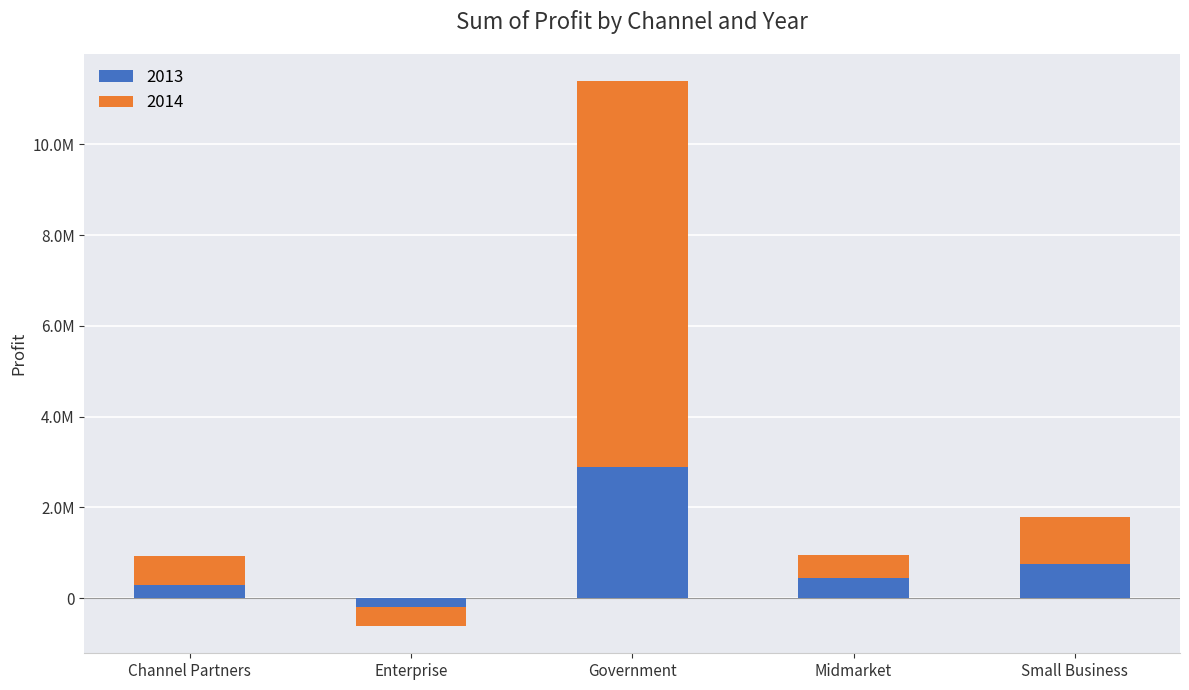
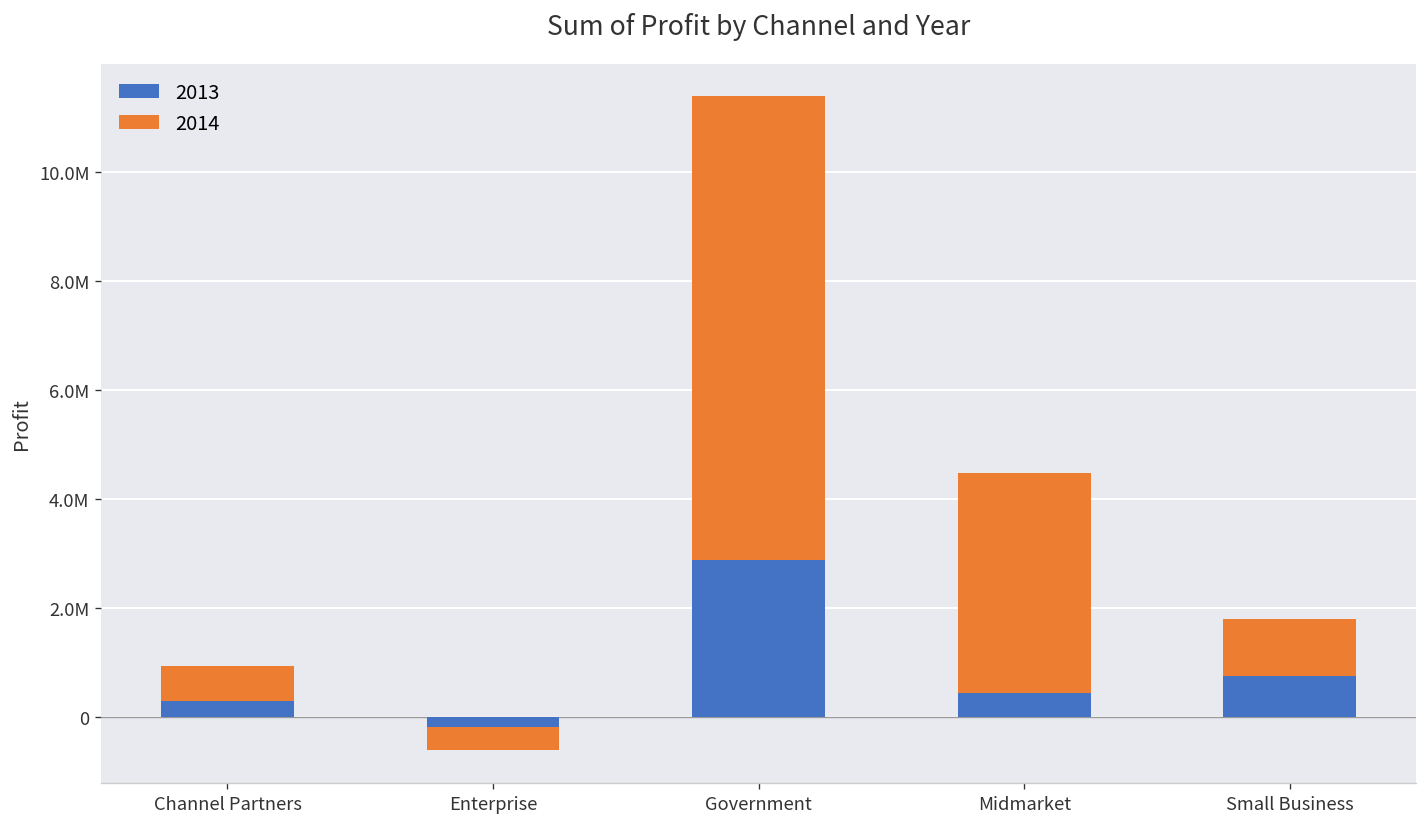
2014, Midmarket: 500000 -> 4000000
